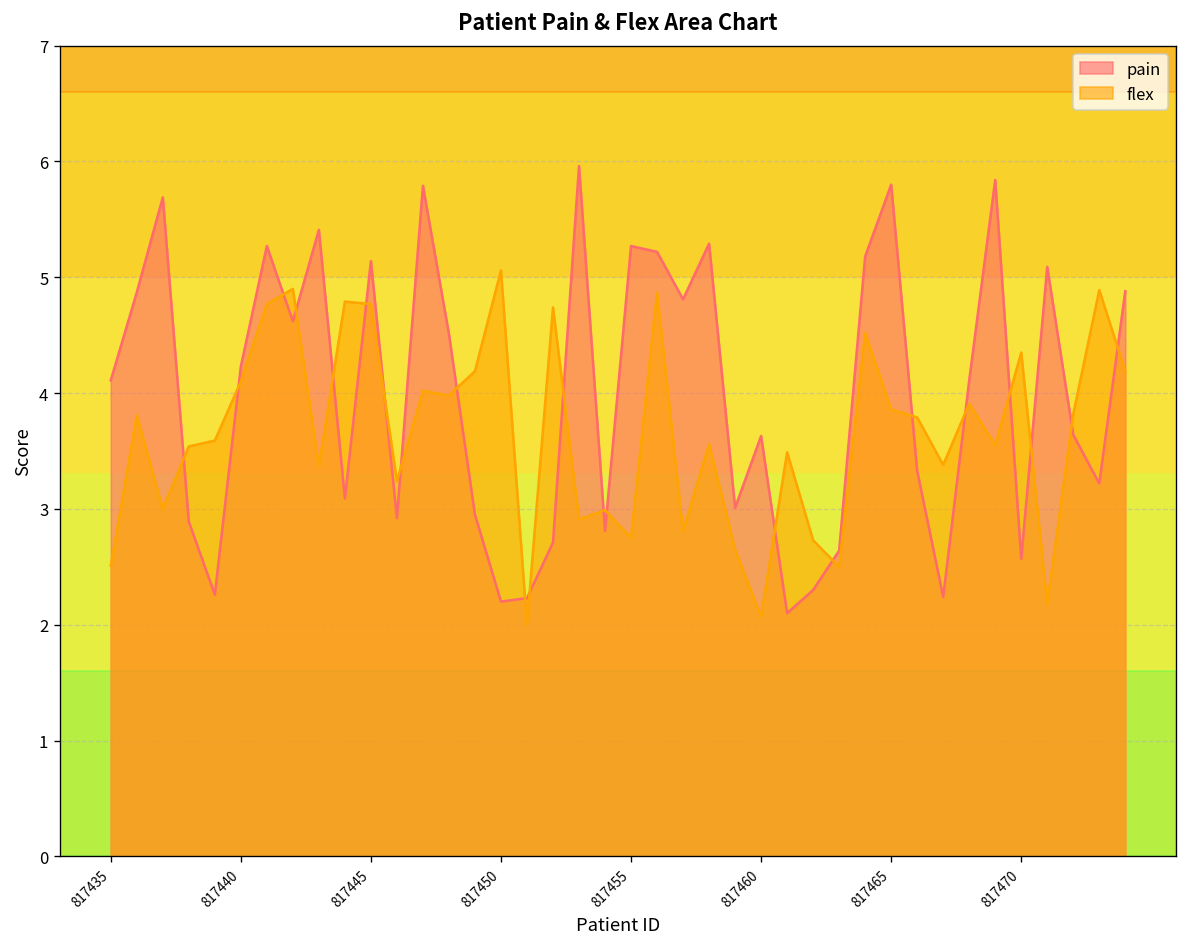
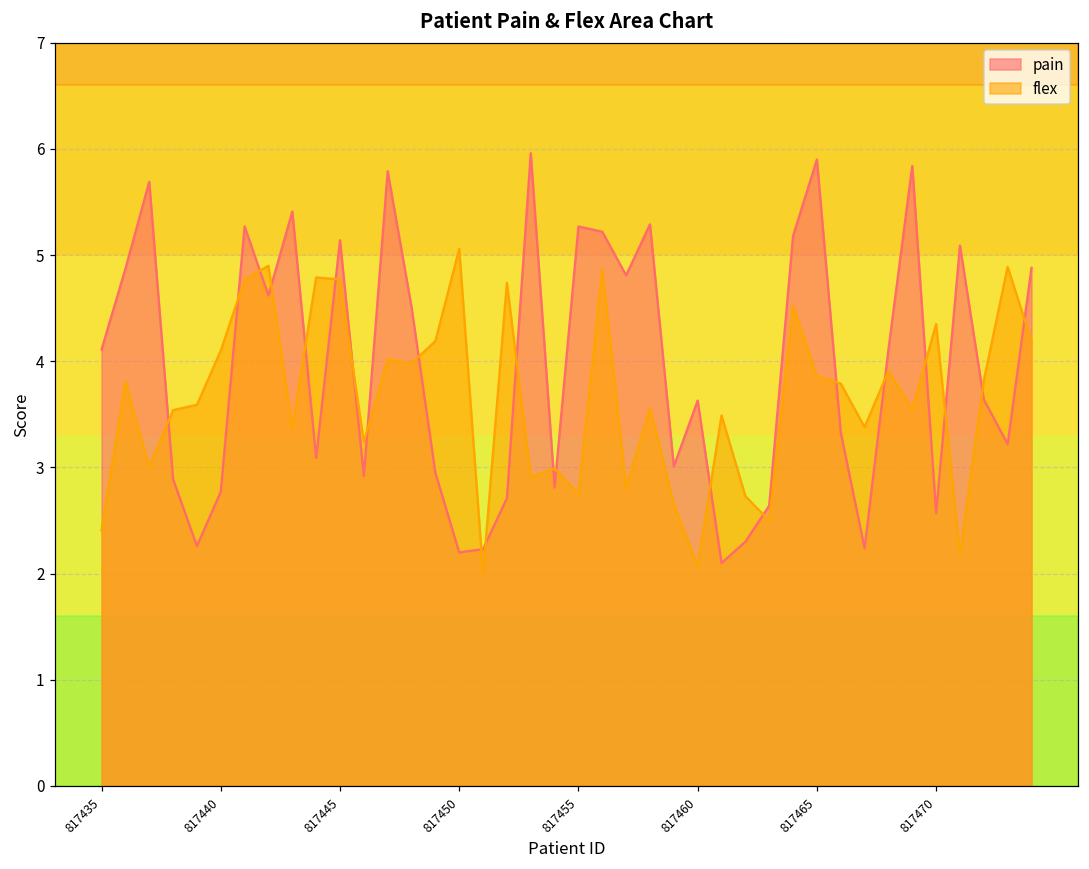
flex, 817435: 2.5 -> 2.4
pain, 817440: 4.2 -> 2.8
pain, 817465: 5.8 -> 5.9
